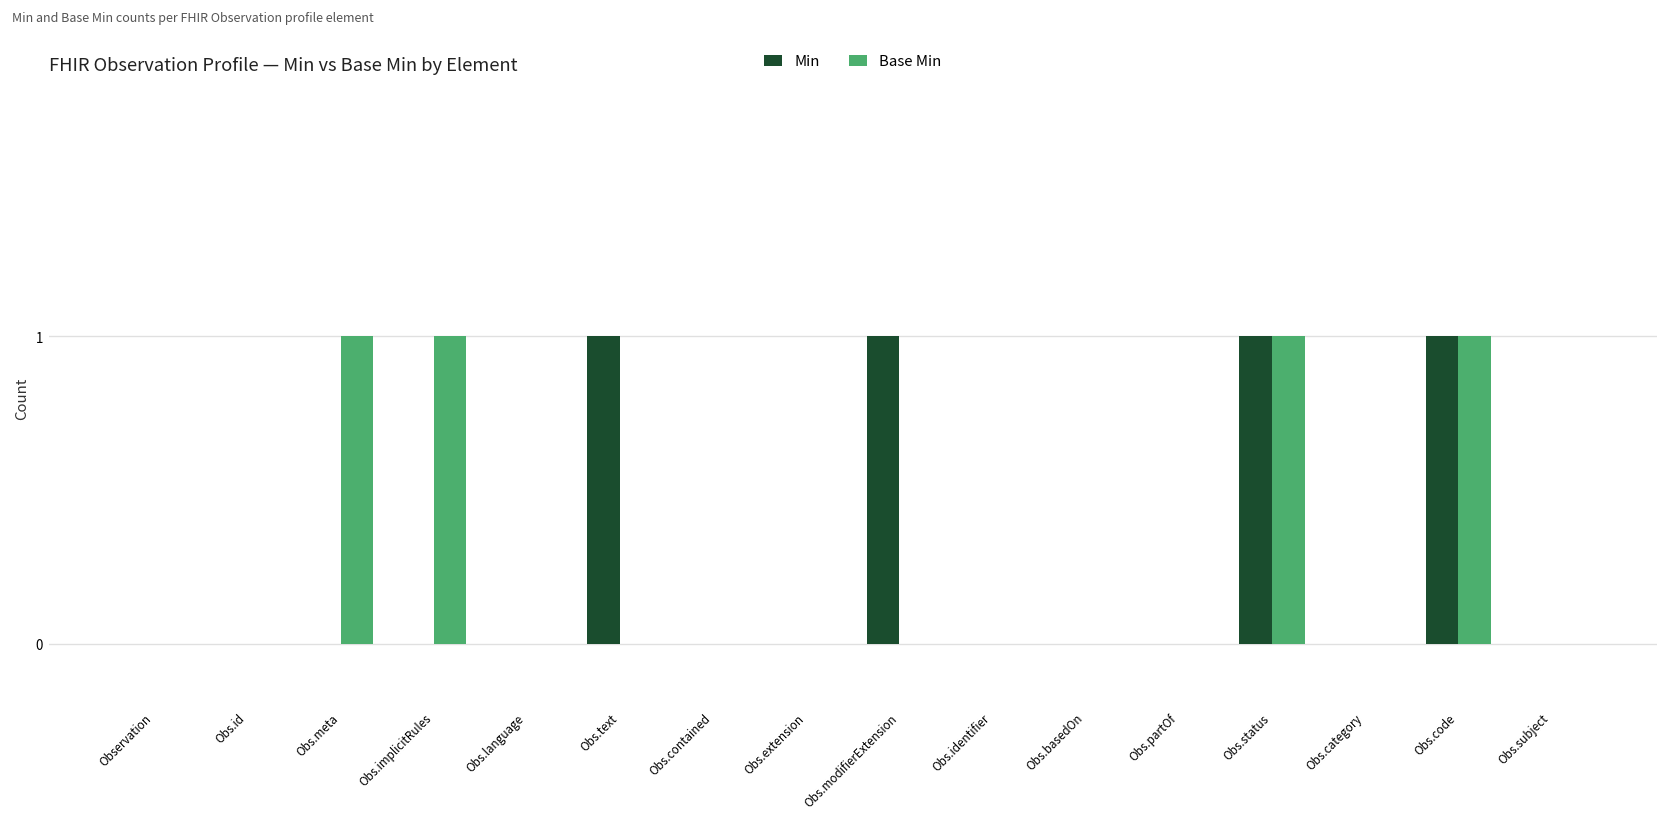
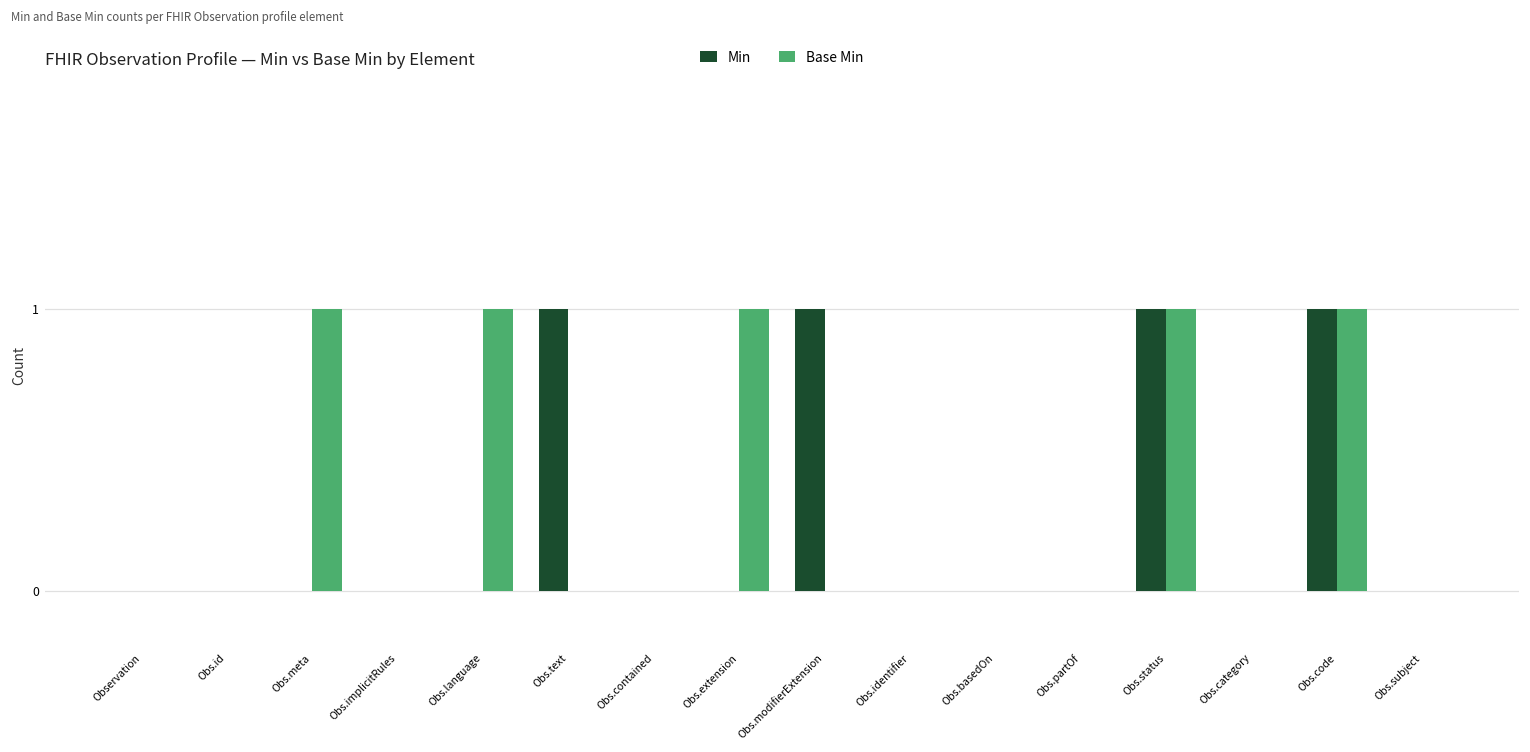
Base Min, Obs.implicitRules: 1 -> 0
Base Min, Obs.language: 0 -> 1
Base Min, Obs.extension: 0 -> 1
